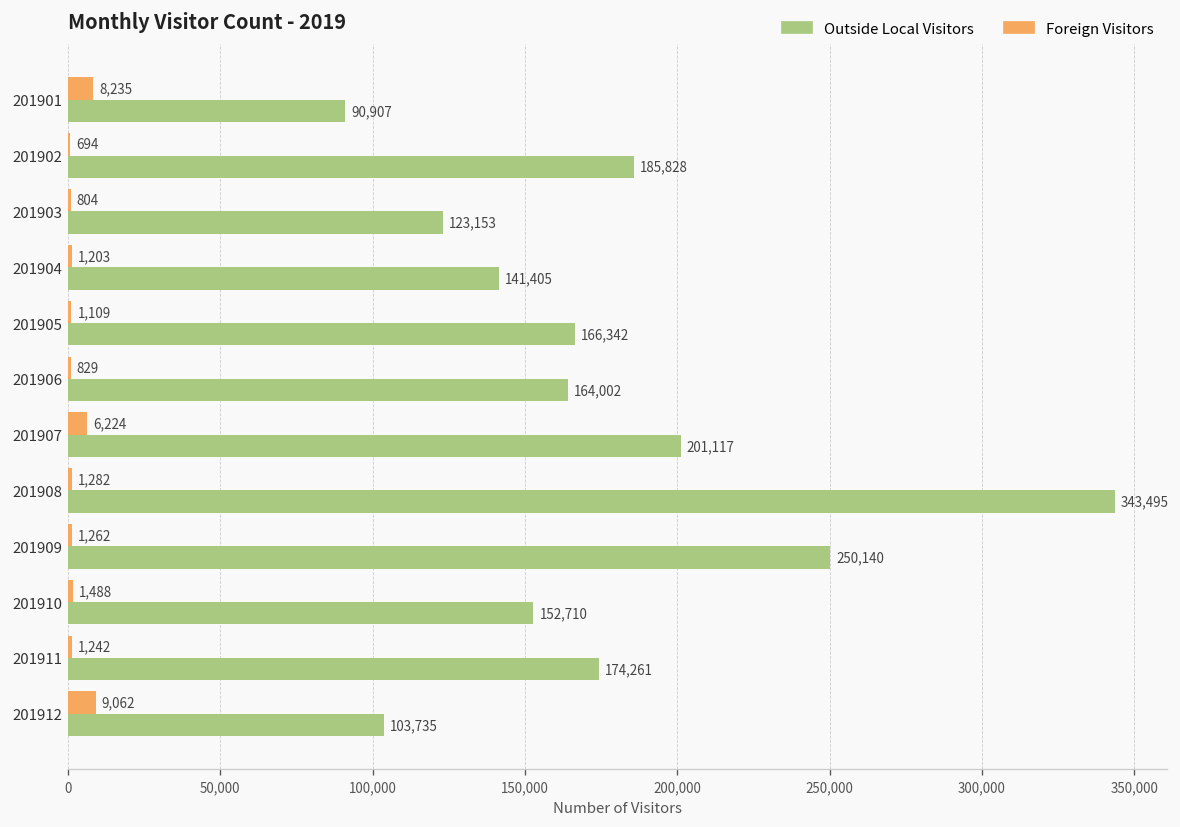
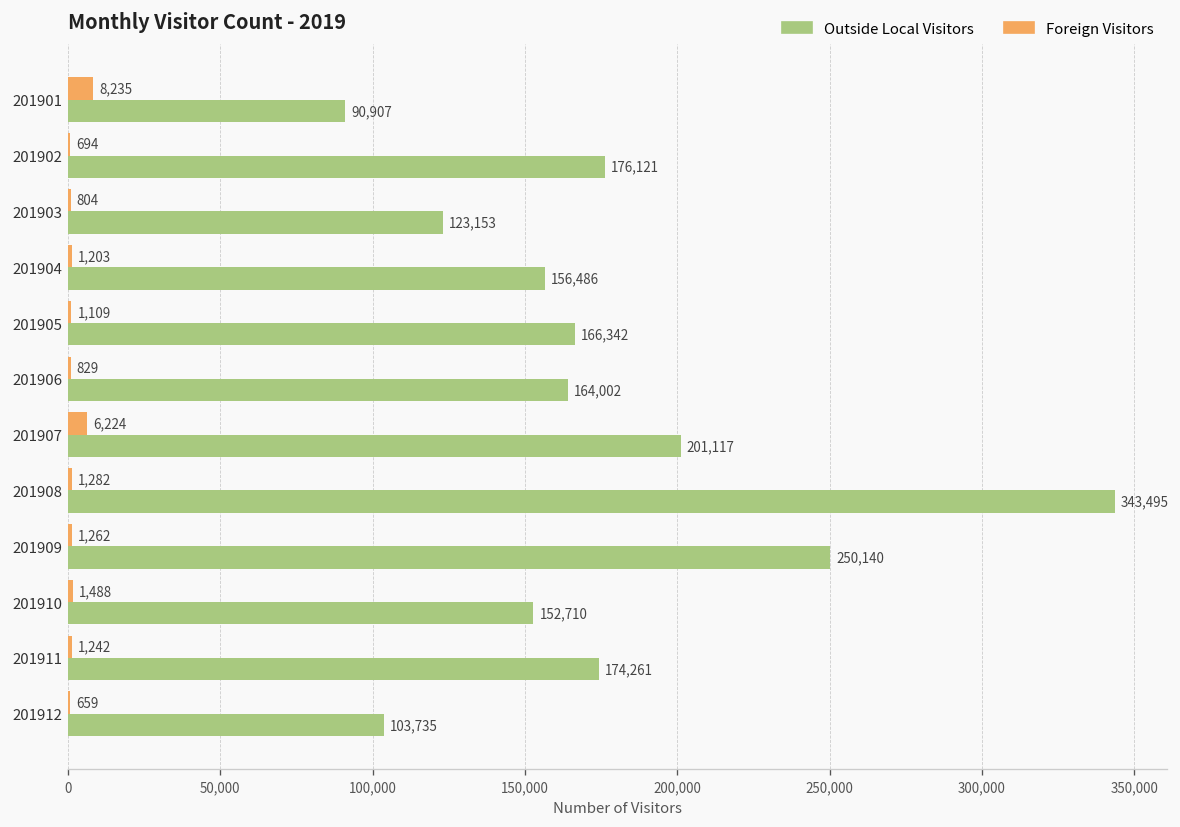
Outside Local Visitors, 201902: 185,828 -> 176,121
Outside Local Visitors, 201904: 141,405 -> 156,486
Foreign Visitors, 201912: 9,062 -> 659
